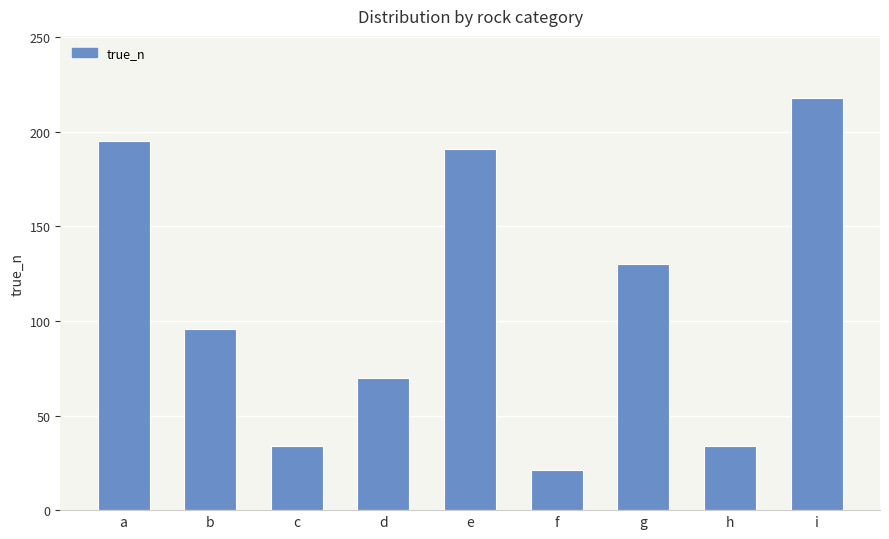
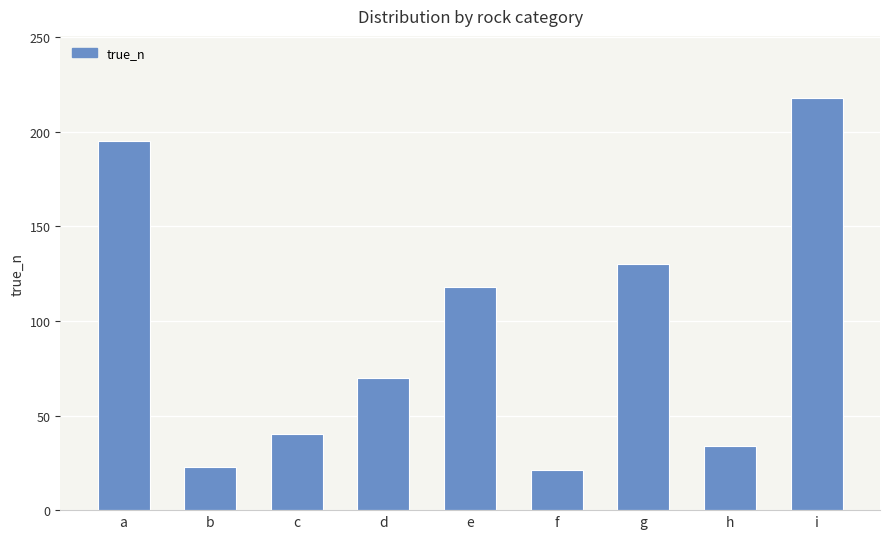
b: 96 -> 23
c: 34 -> 40
e: 191 -> 118
